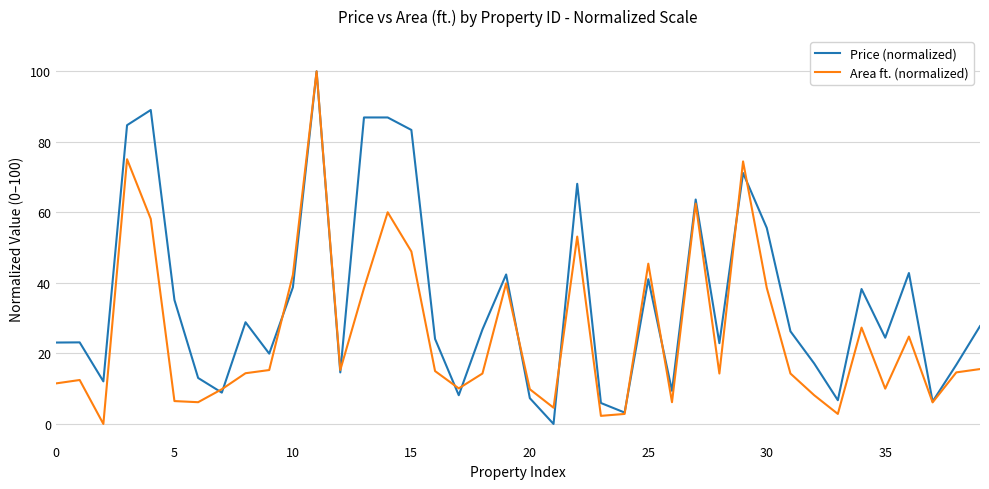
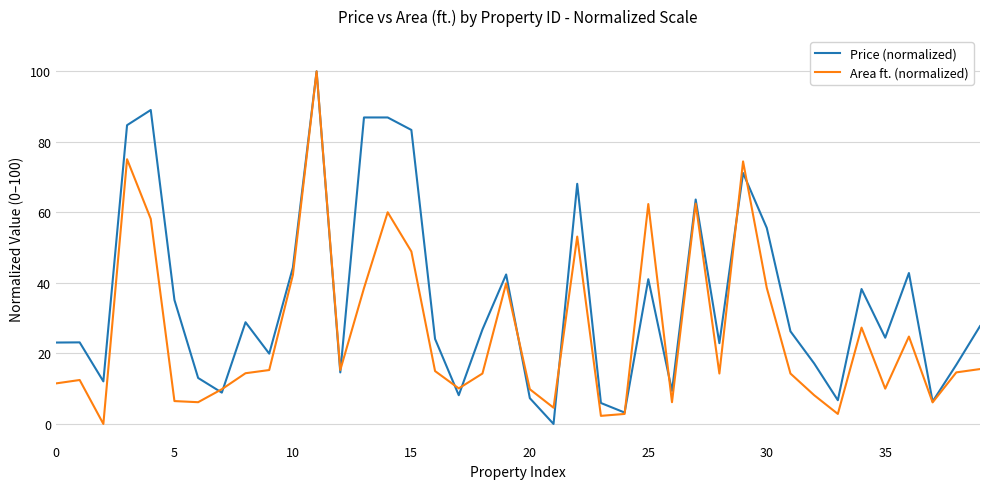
Price (normalized), 10: 39 -> 44
Area ft. (normalized), 25: 45 -> 62
